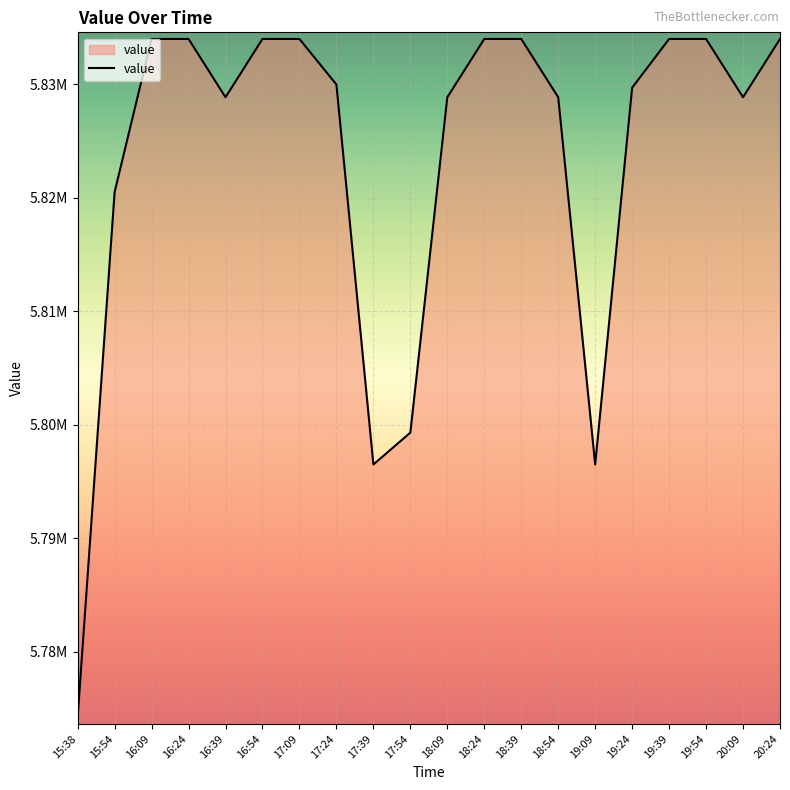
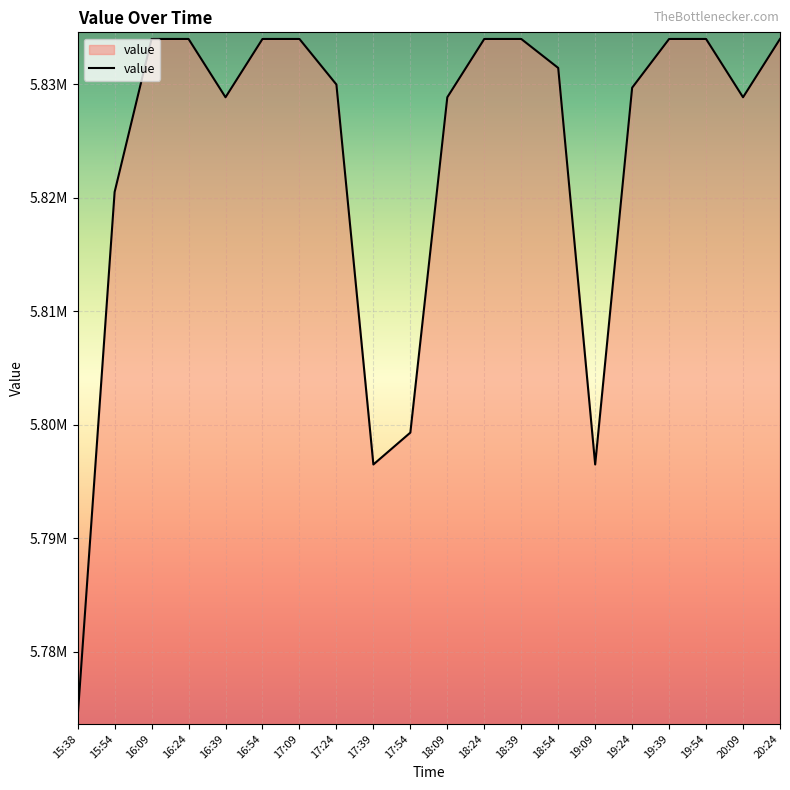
18:54: 5828800 -> 5831400
